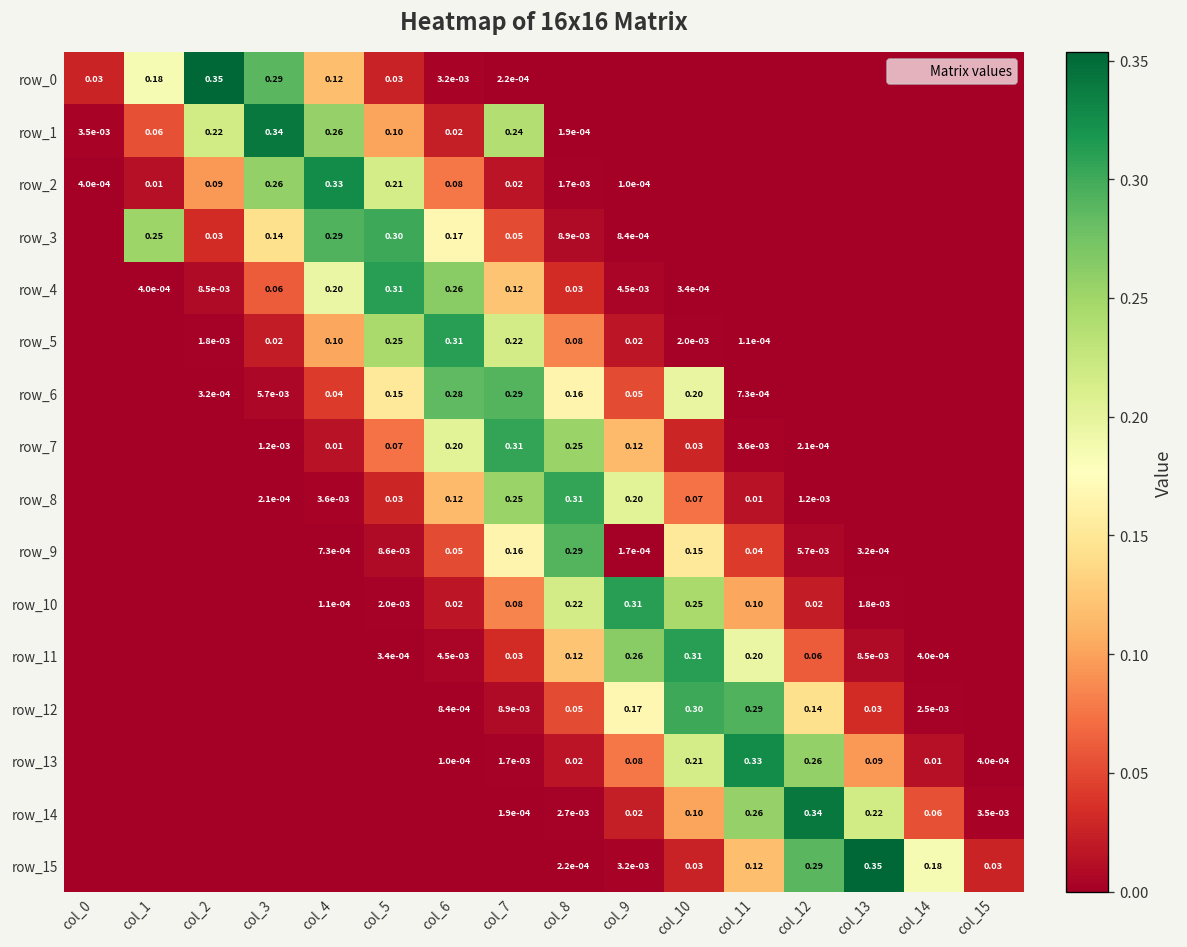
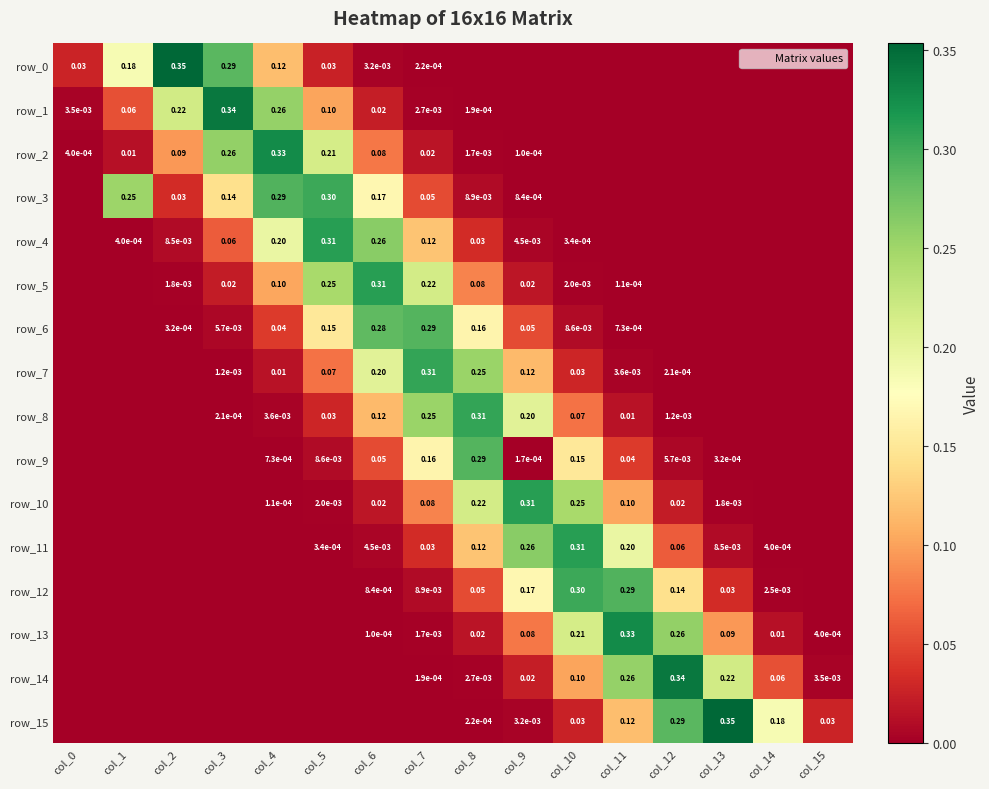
row_1, col_7: 0.24 -> 2.7e-03
row_6, col_10: 0.20 -> 8.6e-03
